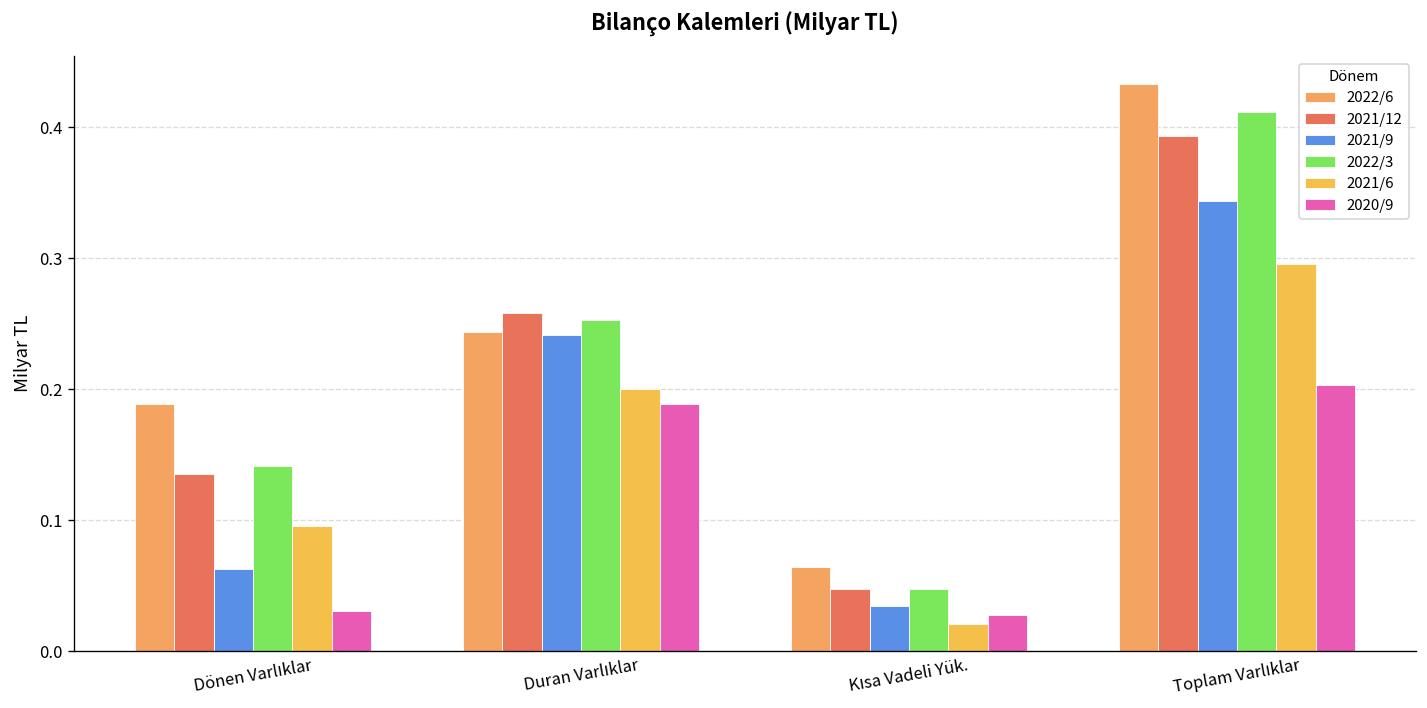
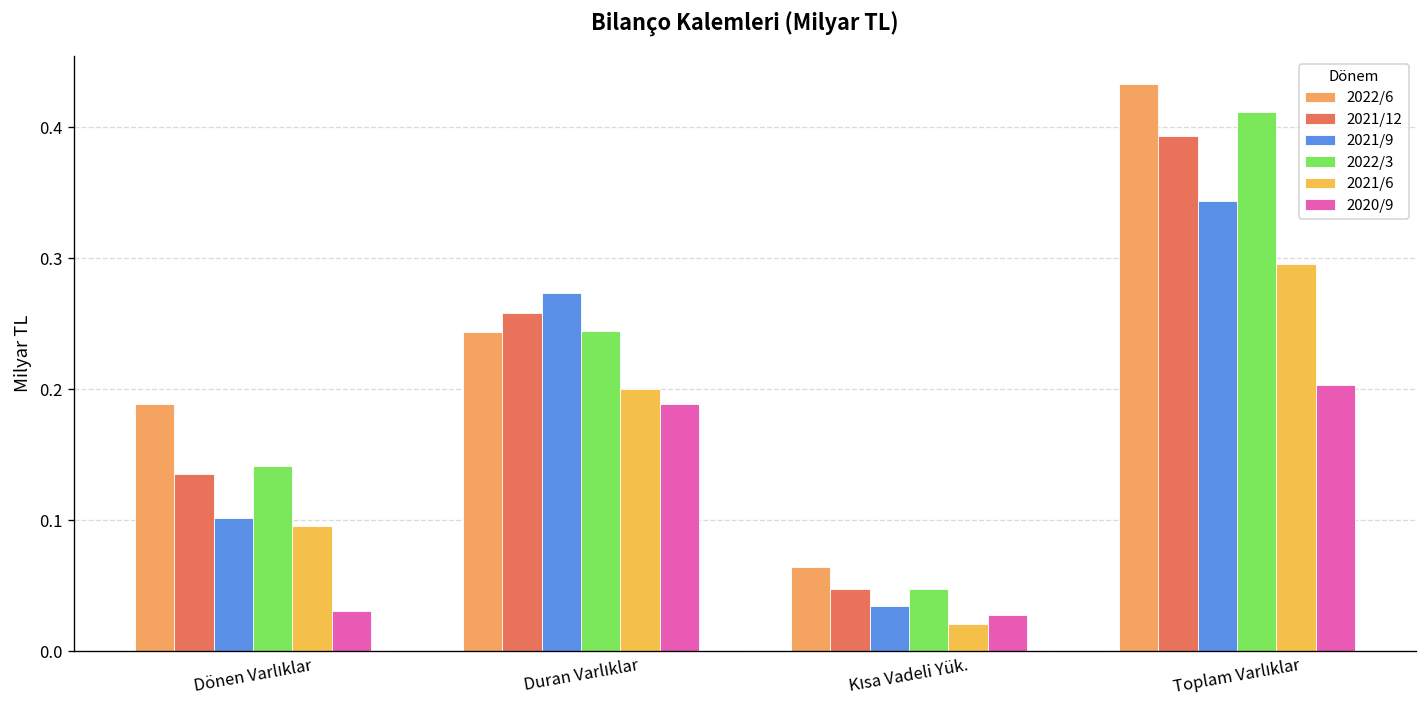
2021/9, Dönen Varlıklar: 0.063 -> 0.102
2021/9, Duran Varlıklar: 0.242 -> 0.274
2022/3, Duran Varlıklar: 0.253 -> 0.245
